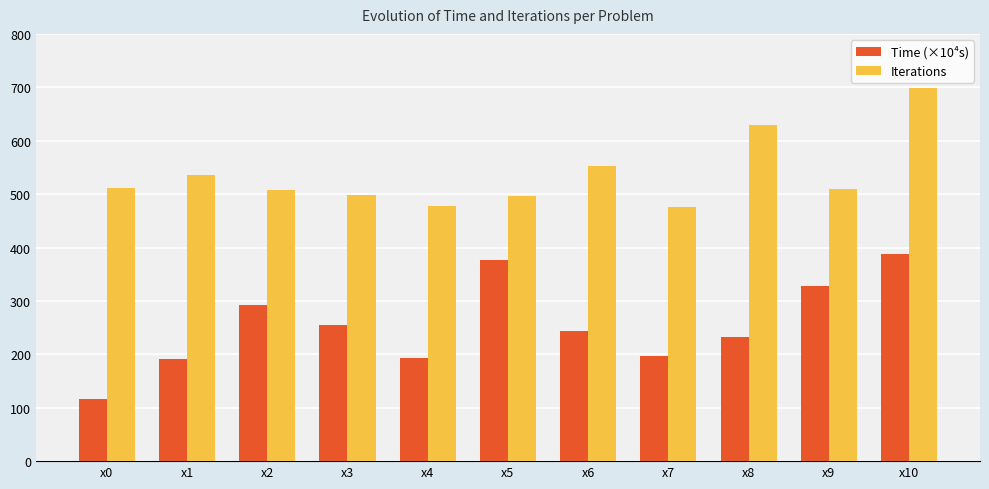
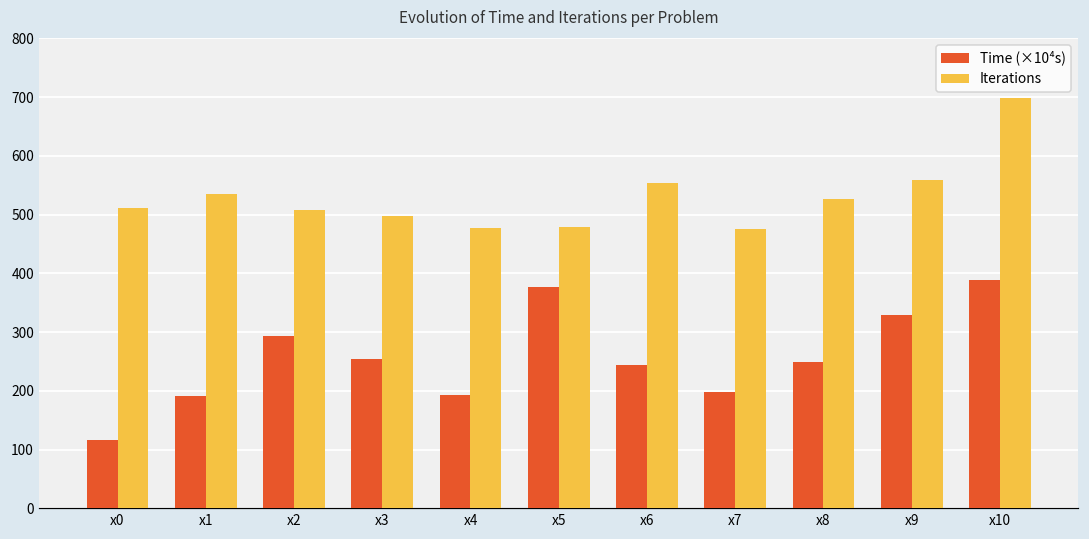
Iterations, x5: 500 -> 480
Time (×10⁴s), x8: 230 -> 250
Iterations, x8: 630 -> 530
Iterations, x9: 510 -> 560
